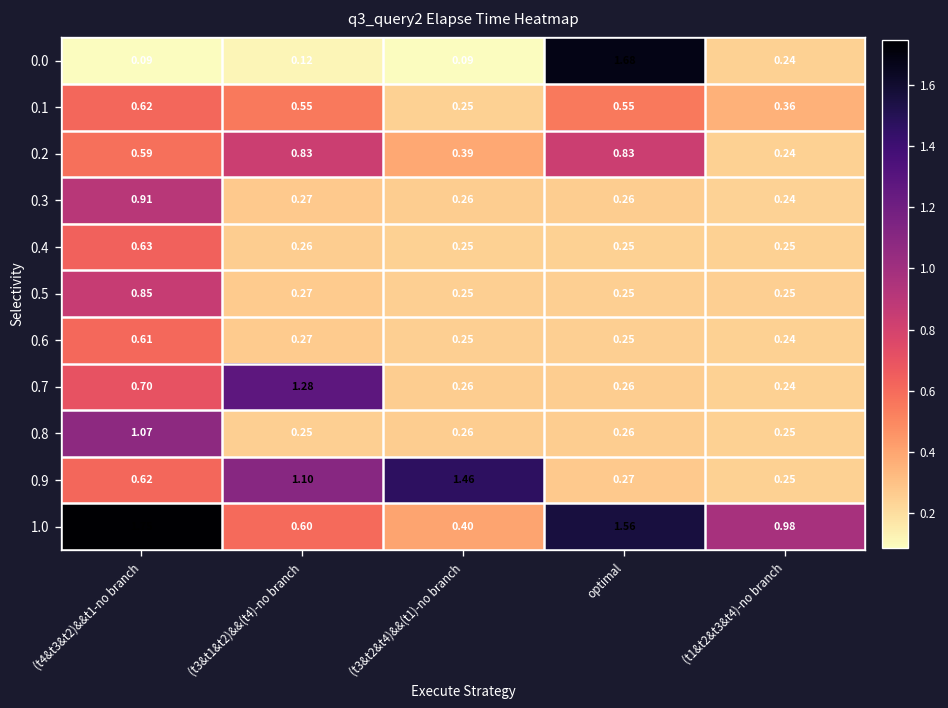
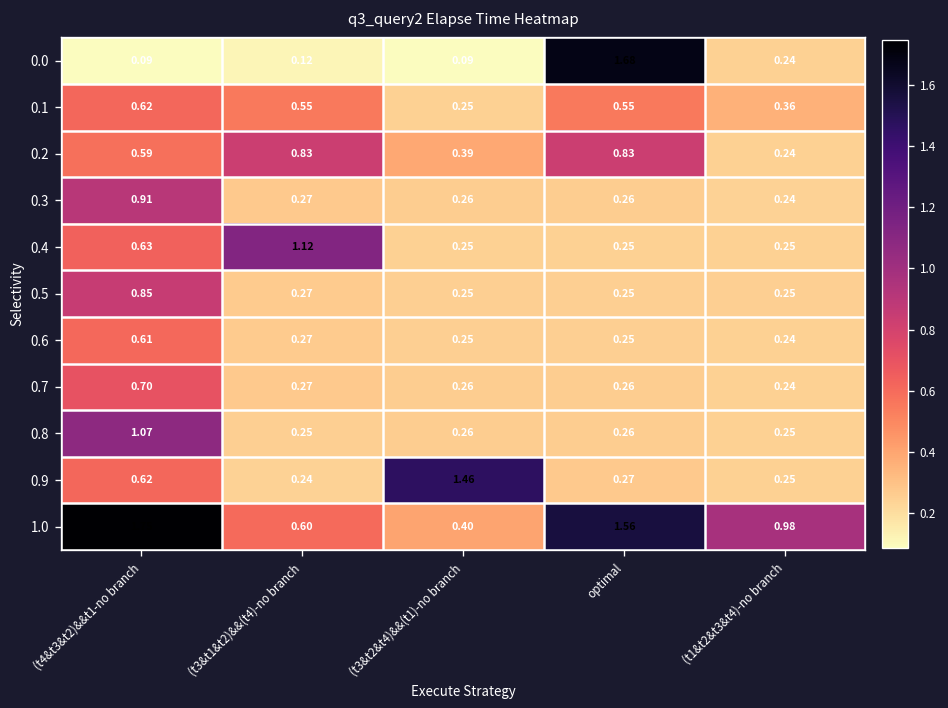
0.4, (t3&t1&t2)&&(t4)-no branch: 0.26 -> 1.12
0.7, (t3&t1&t2)&&(t4)-no branch: 1.28 -> 0.27
0.9, (t3&t1&t2)&&(t4)-no branch: 1.10 -> 0.24
